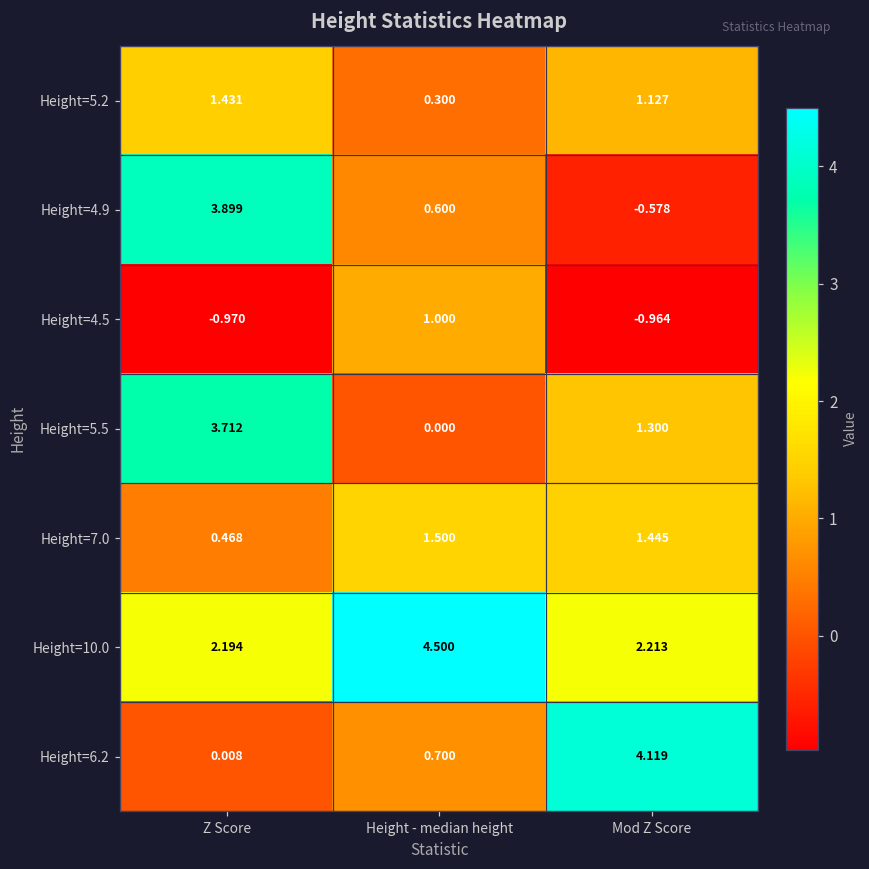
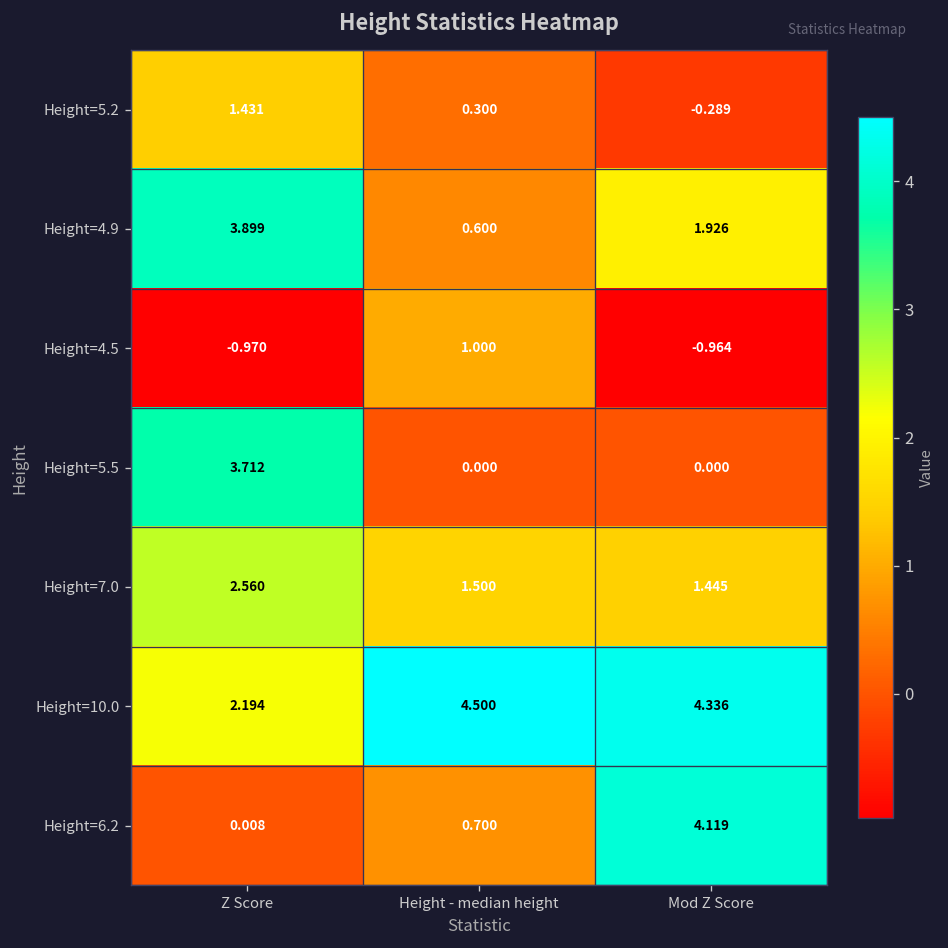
Height=5.2, Mod Z Score: 1.127 -> -0.289
Height=4.9, Mod Z Score: -0.578 -> 1.926
Height=5.5, Mod Z Score: 1.300 -> 0.000
Height=7.0, Z Score: 0.468 -> 2.560
Height=10.0, Mod Z Score: 2.213 -> 4.336
